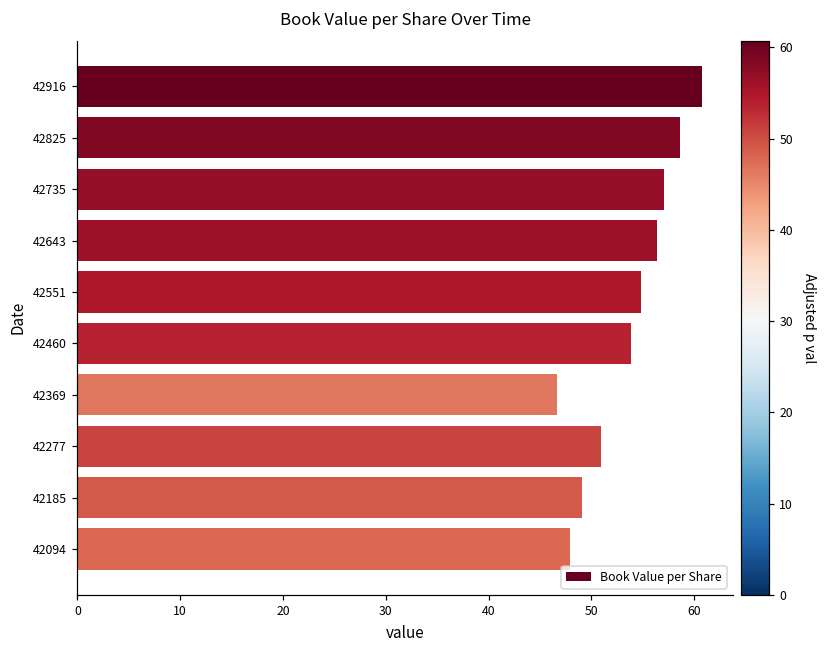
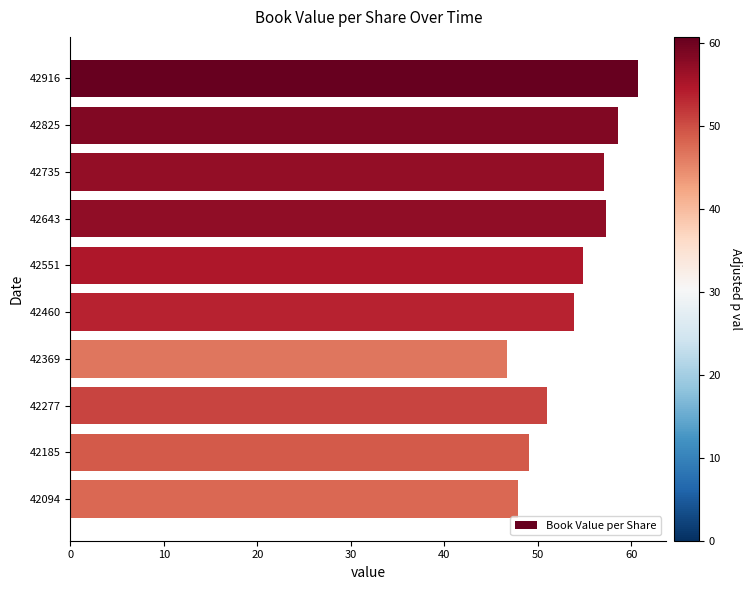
42643: 56 -> 57
